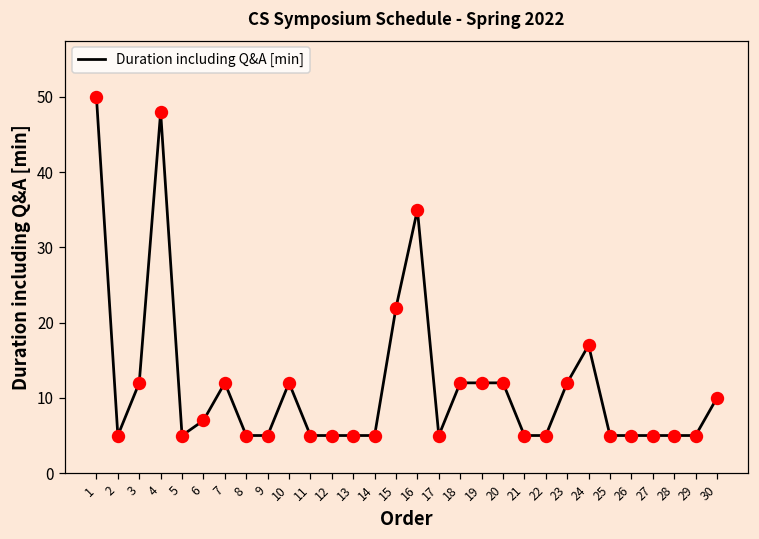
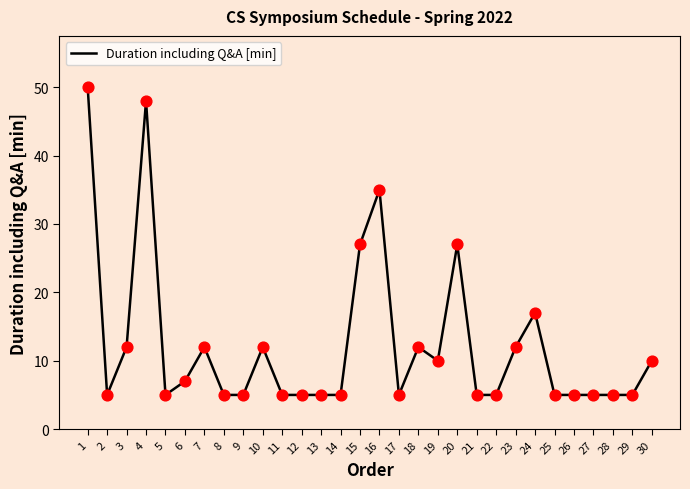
15: 22 -> 27
19: 12 -> 10
20: 12 -> 27
